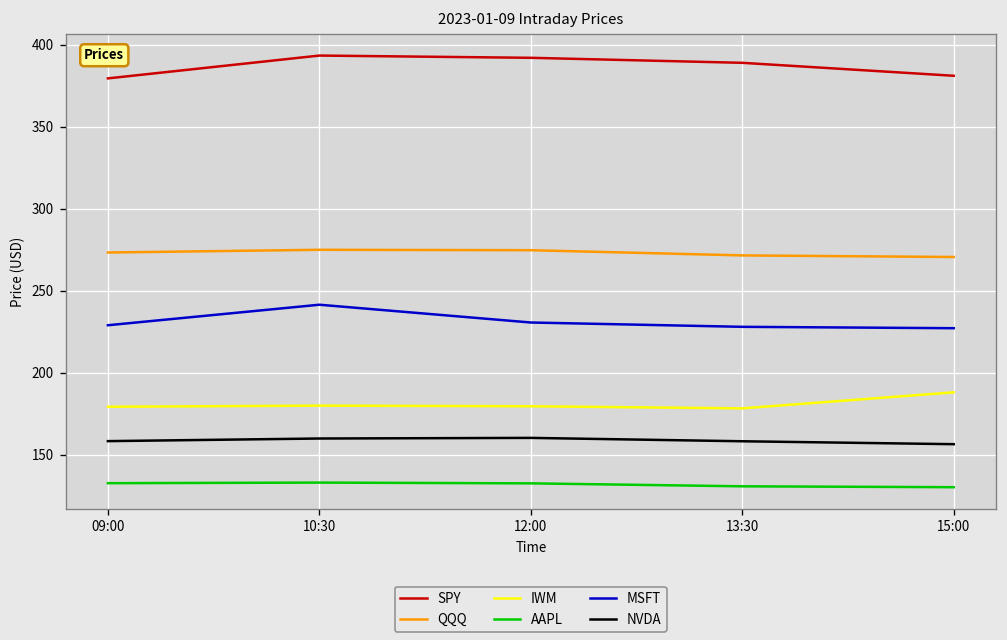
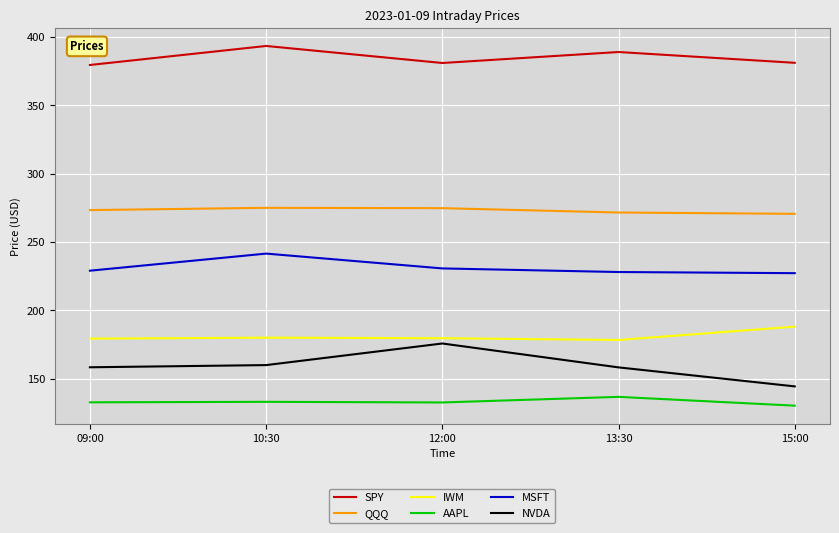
SPY, 12:00: 392 -> 381
NVDA, 12:00: 160 -> 176
AAPL, 13:30: 131 -> 137
NVDA, 15:00: 156 -> 144
